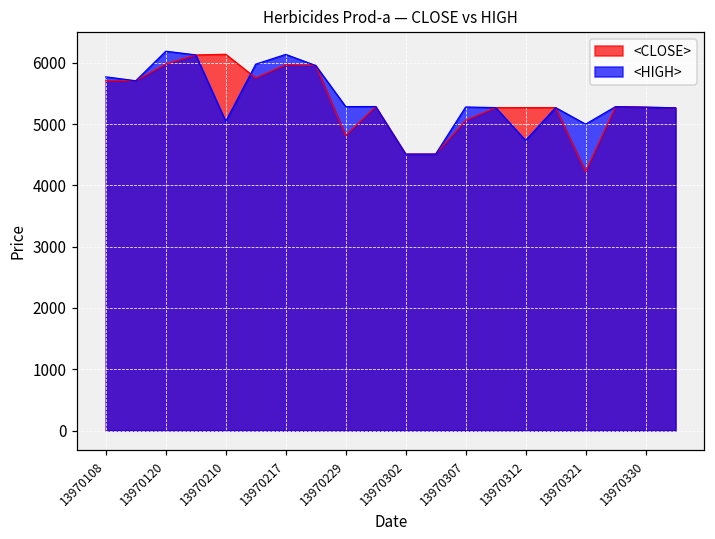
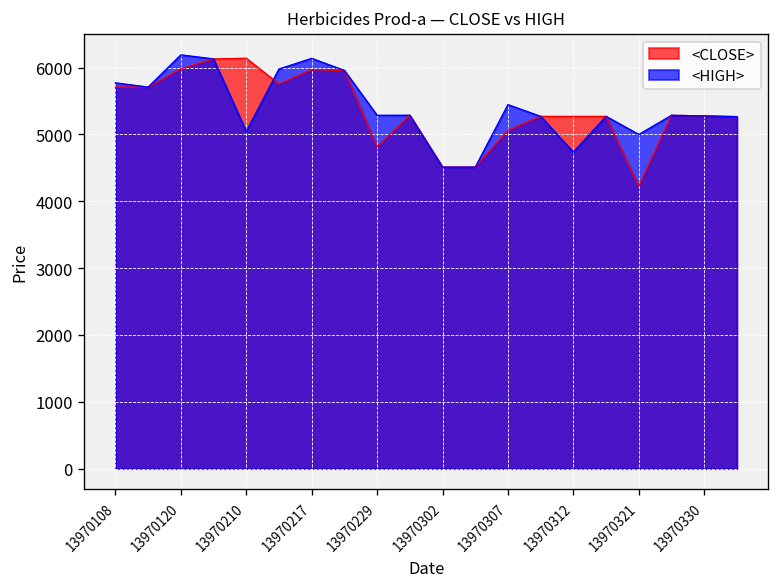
<HIGH>, 13970307: 5300 -> 5400
